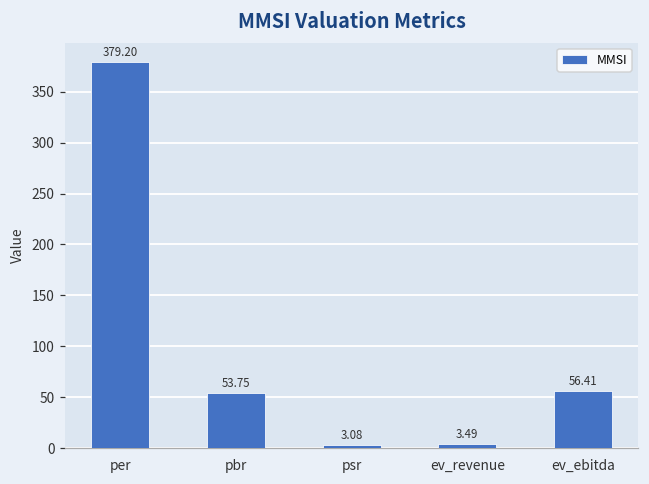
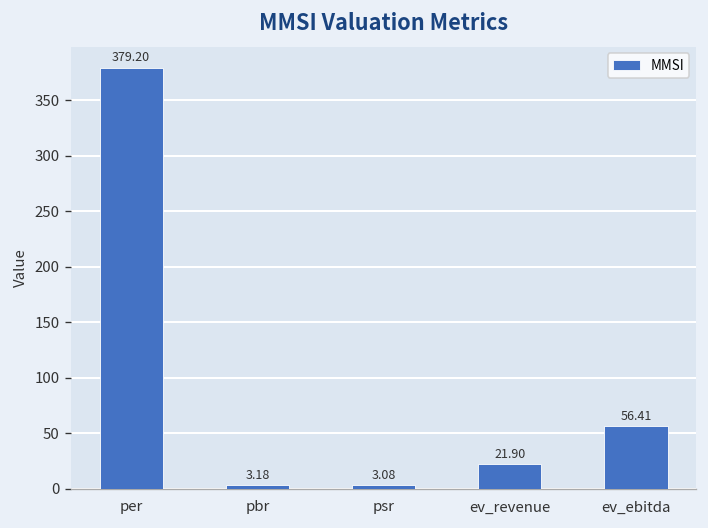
pbr: 53.75 -> 3.18
ev_revenue: 3.49 -> 21.90
